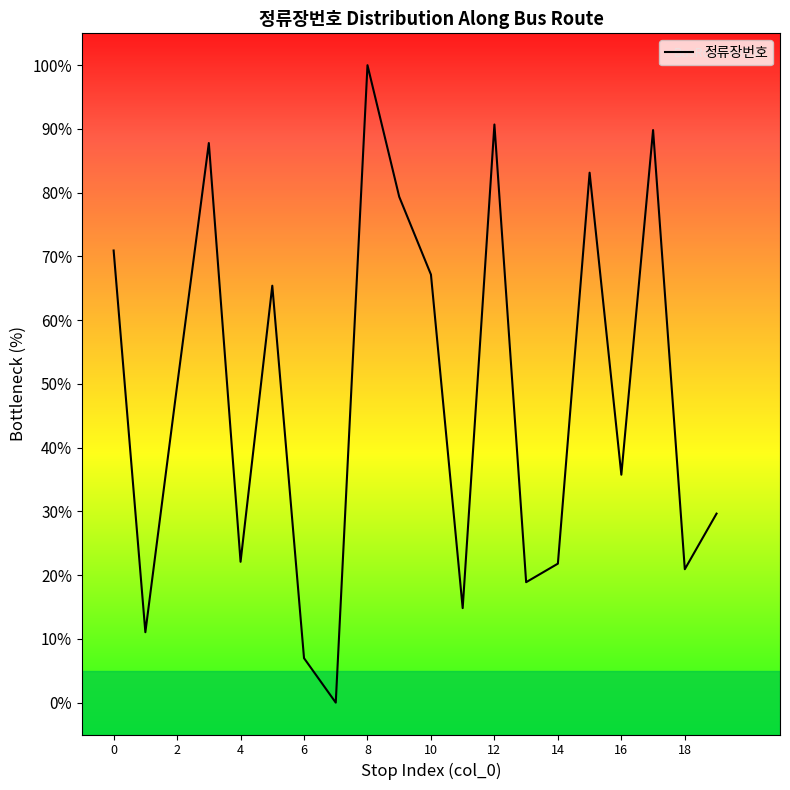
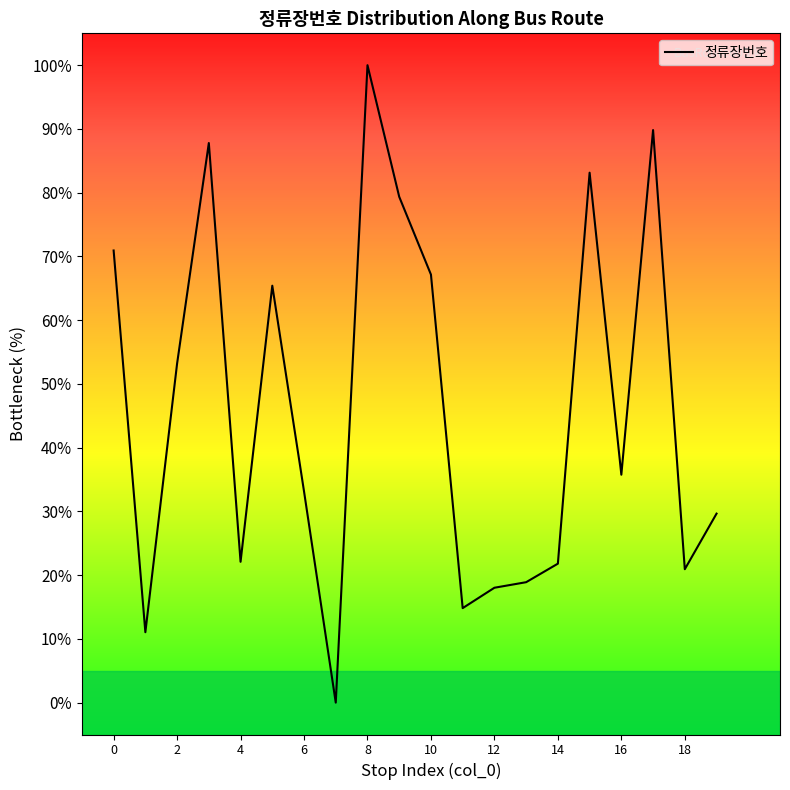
2: 50% -> 53%
6: 7% -> 33%
12: 91% -> 18%
